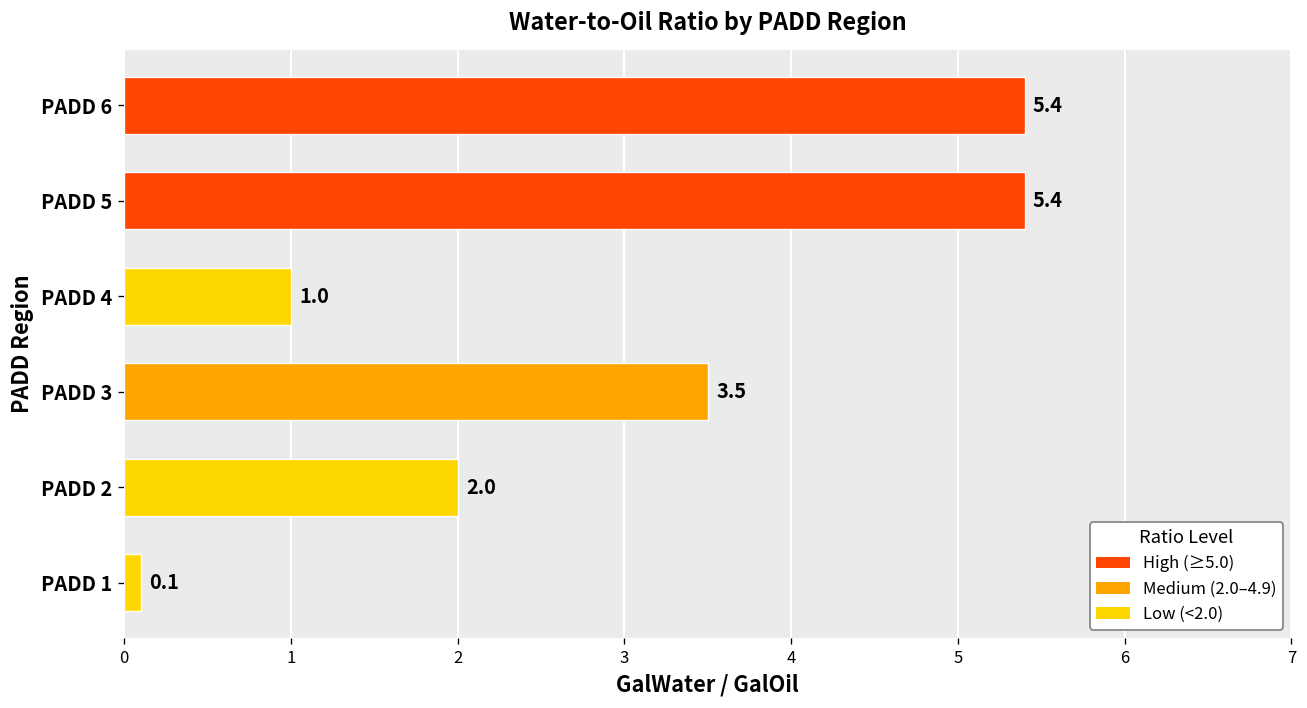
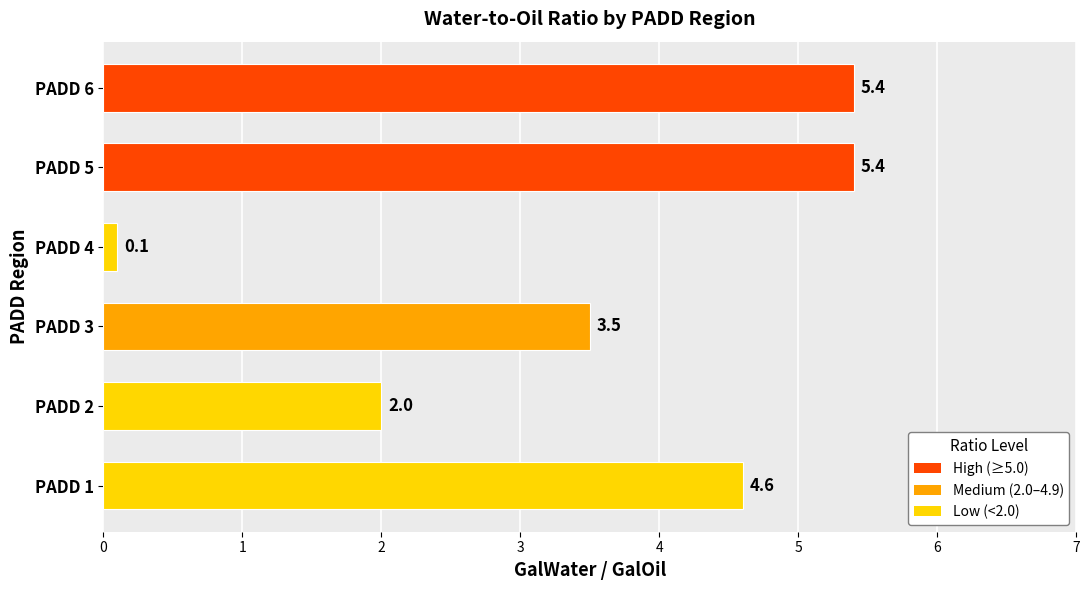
PADD 4: 1.0 -> 0.1
PADD 1: 0.1 -> 4.6
